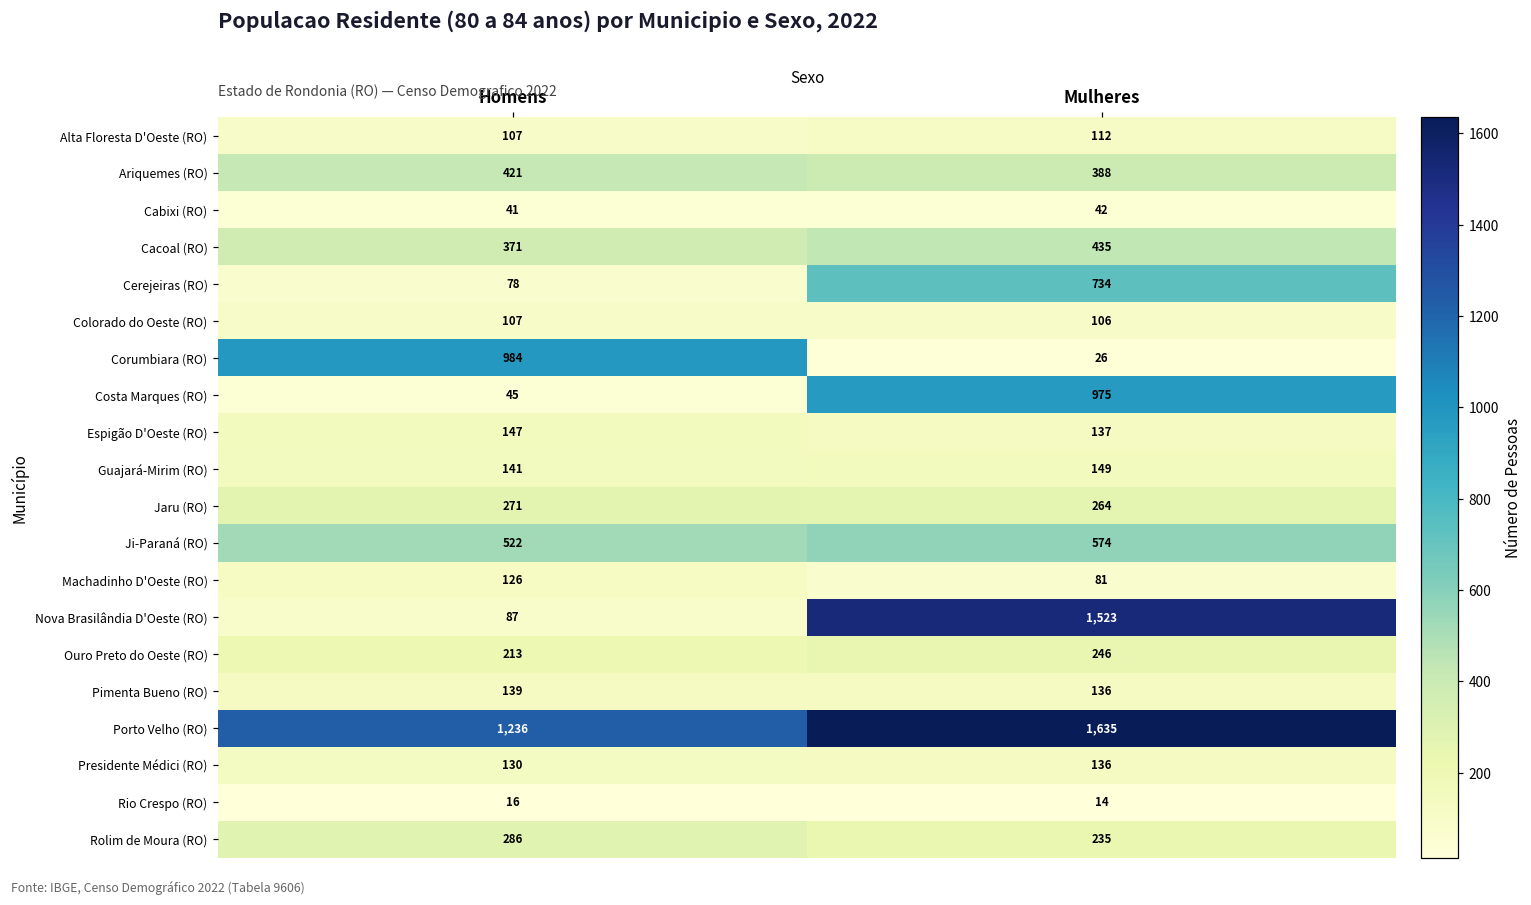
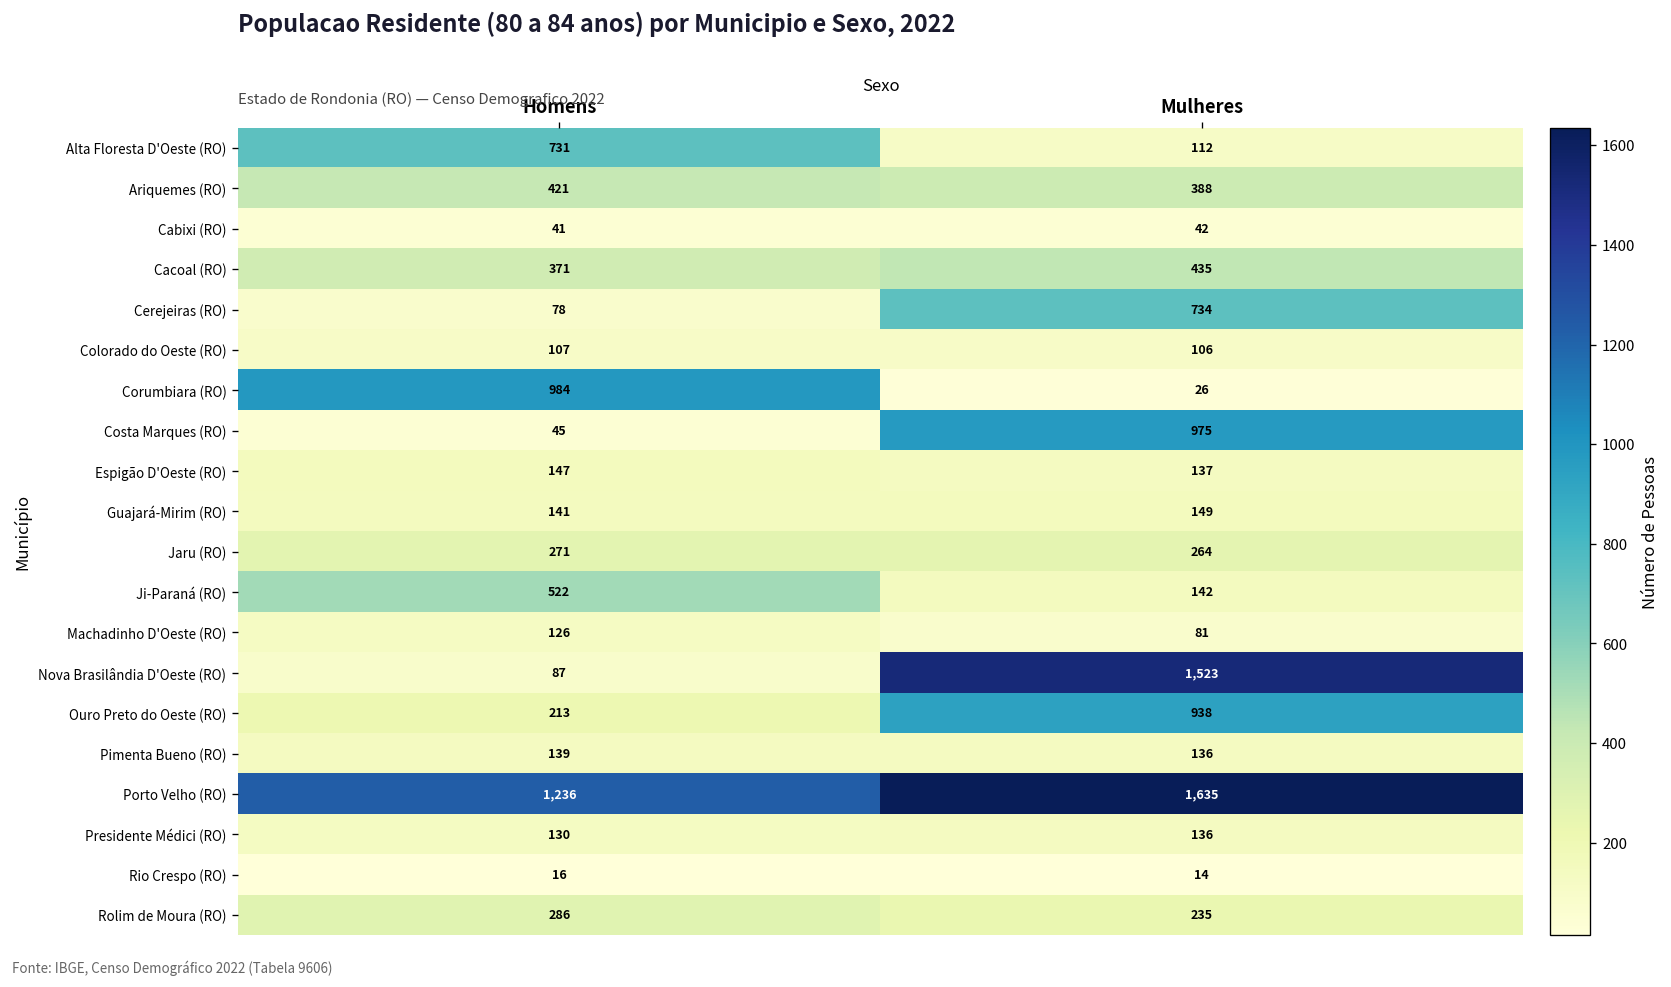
Alta Floresta D'Oeste (RO), Homens: 107 -> 731
Ji-Paraná (RO), Mulheres: 574 -> 142
Ouro Preto do Oeste (RO), Mulheres: 246 -> 938
